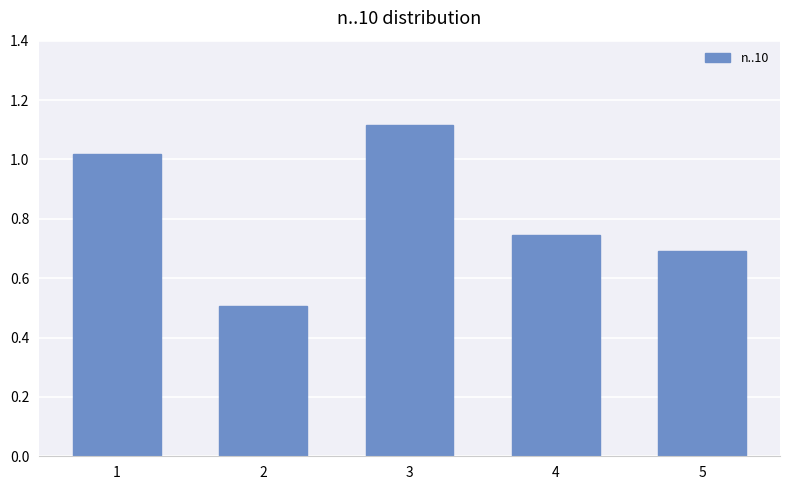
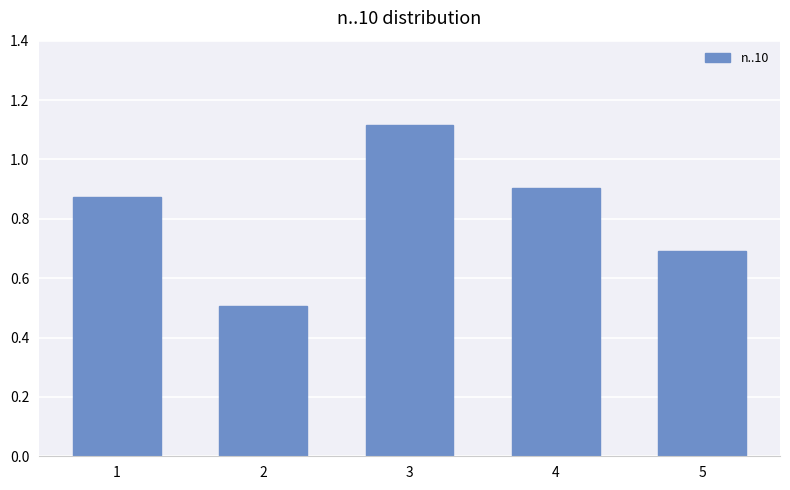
1: 1.02 -> 0.87
4: 0.75 -> 0.90
